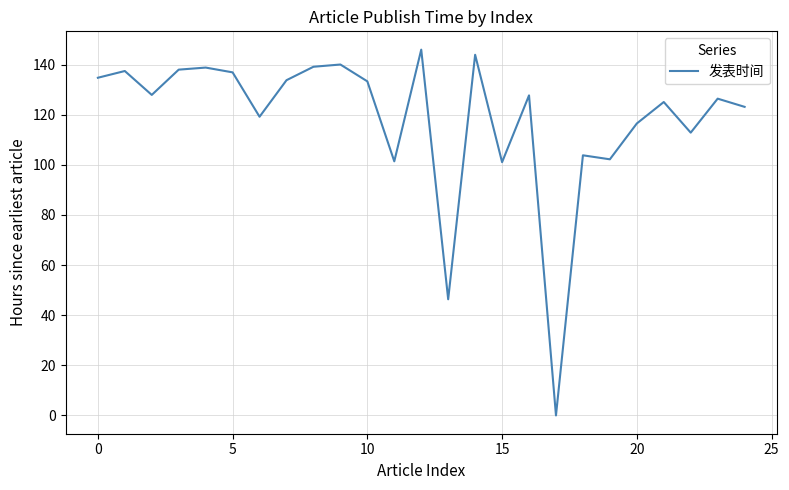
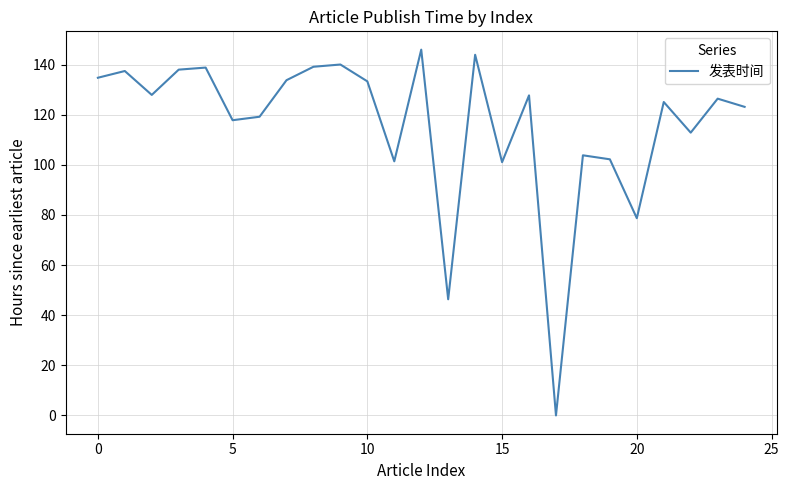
5: 137 -> 118
20: 116 -> 79
